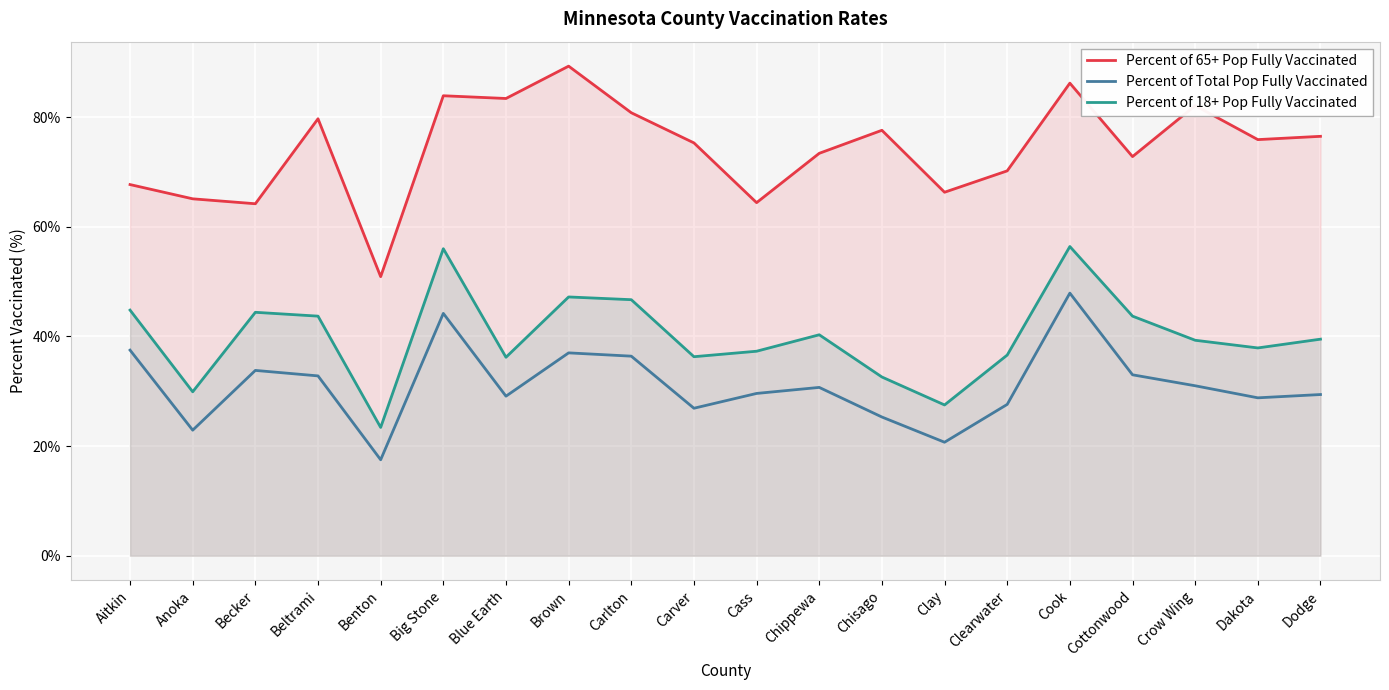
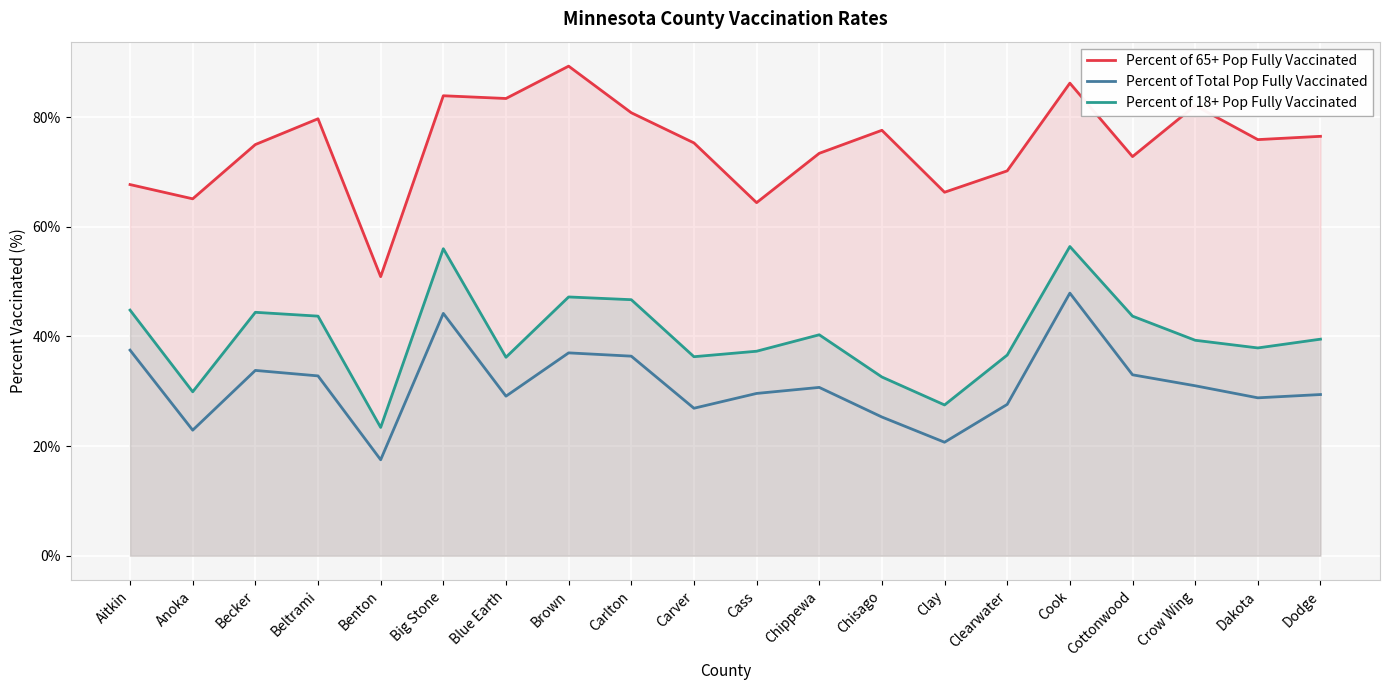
Percent of 65+ Pop Fully Vaccinated, Becker: 64% -> 75%
